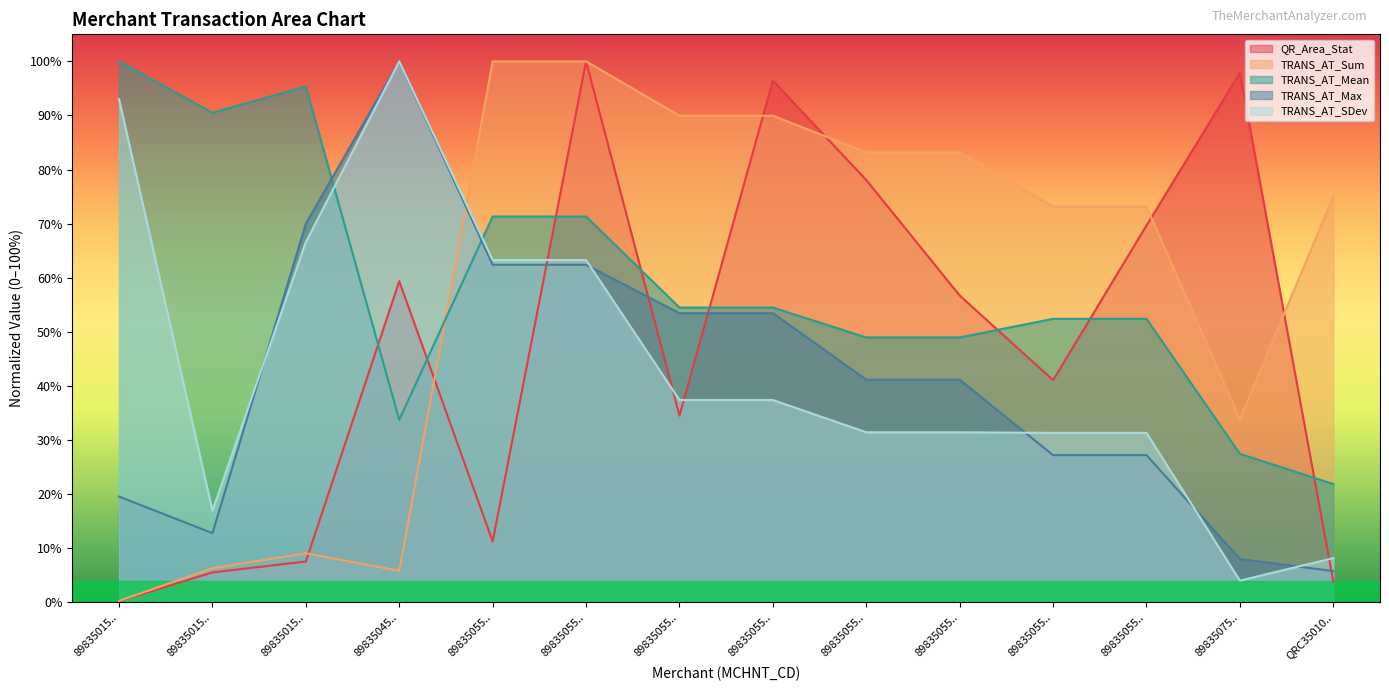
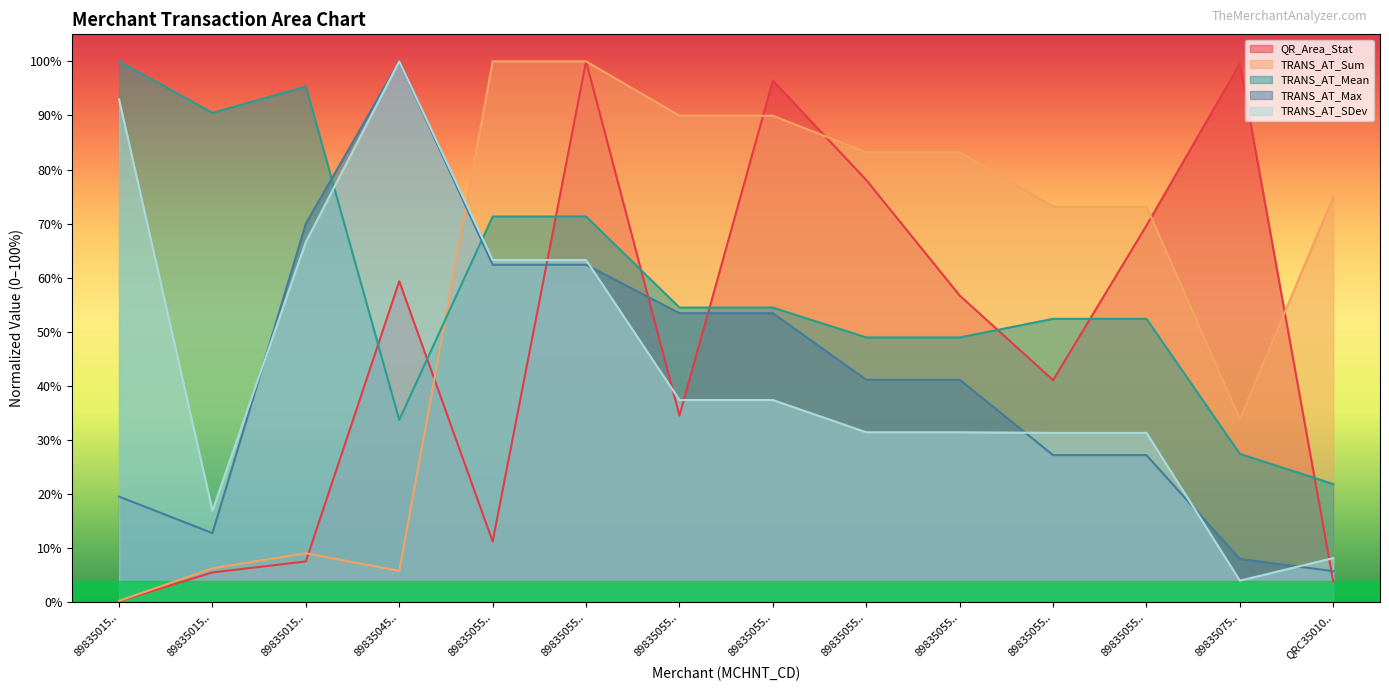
QR_Area_Stat, 89835075..: 98% -> 100%
